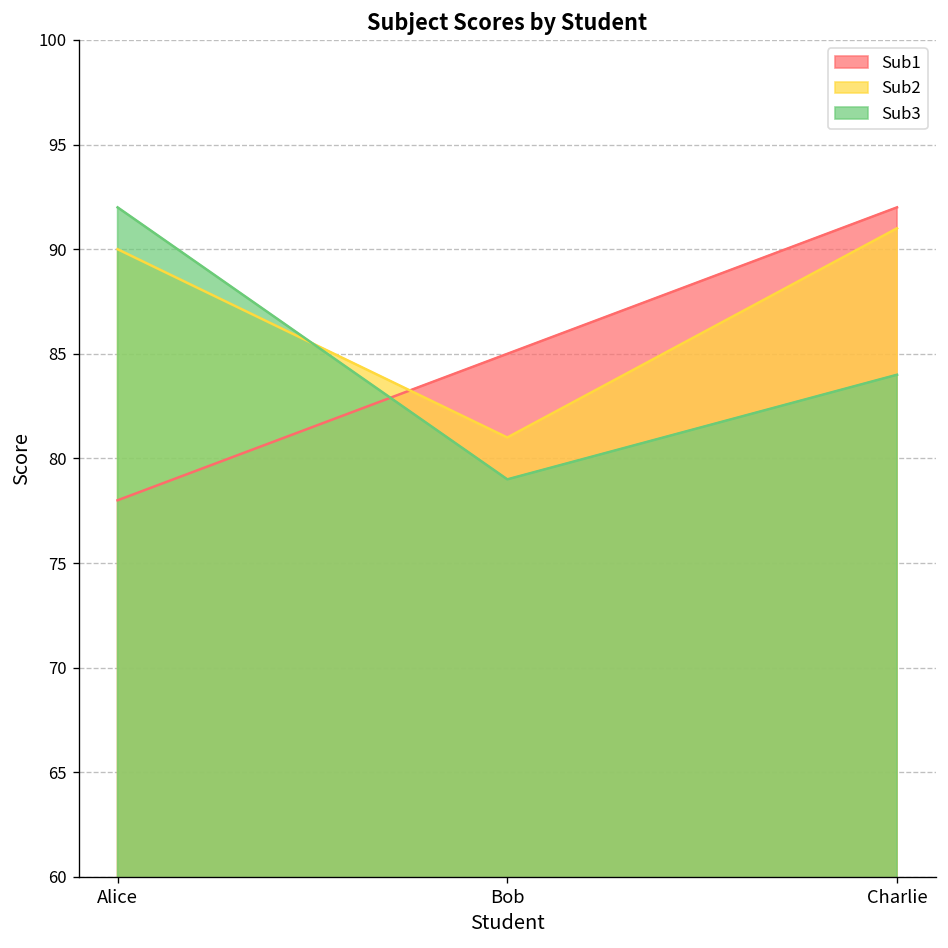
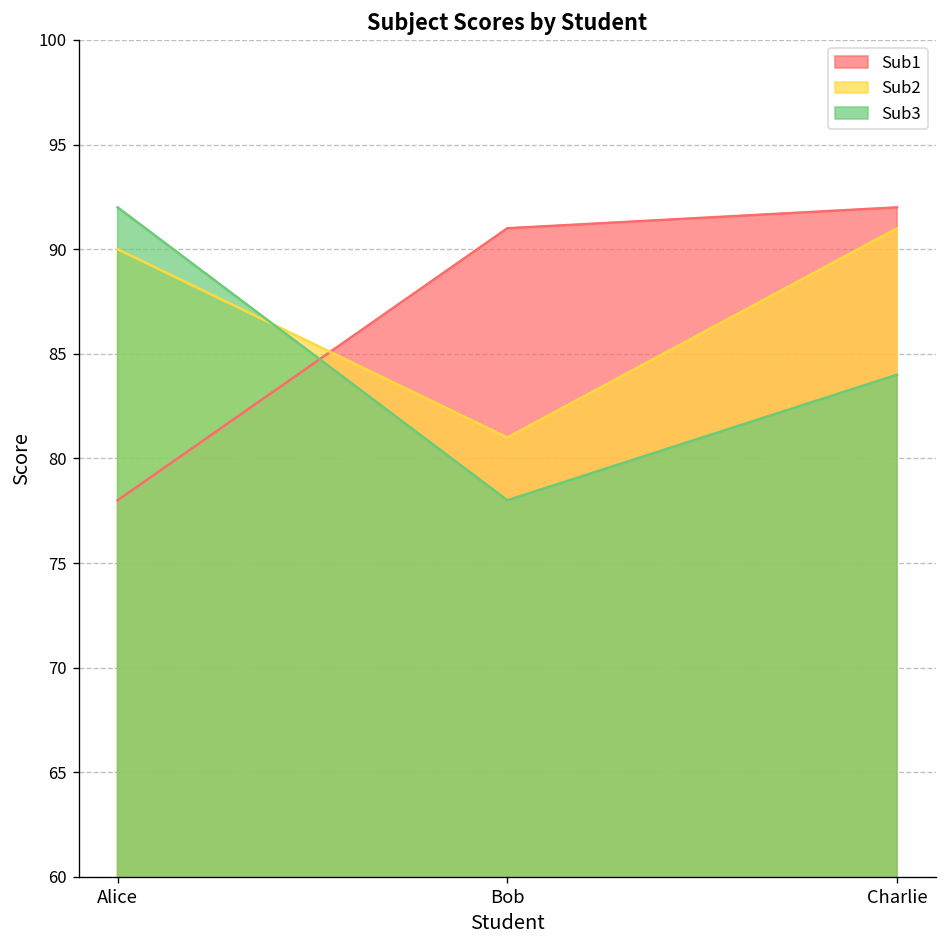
Sub1, Bob: 85 -> 91
Sub3, Bob: 79 -> 78
